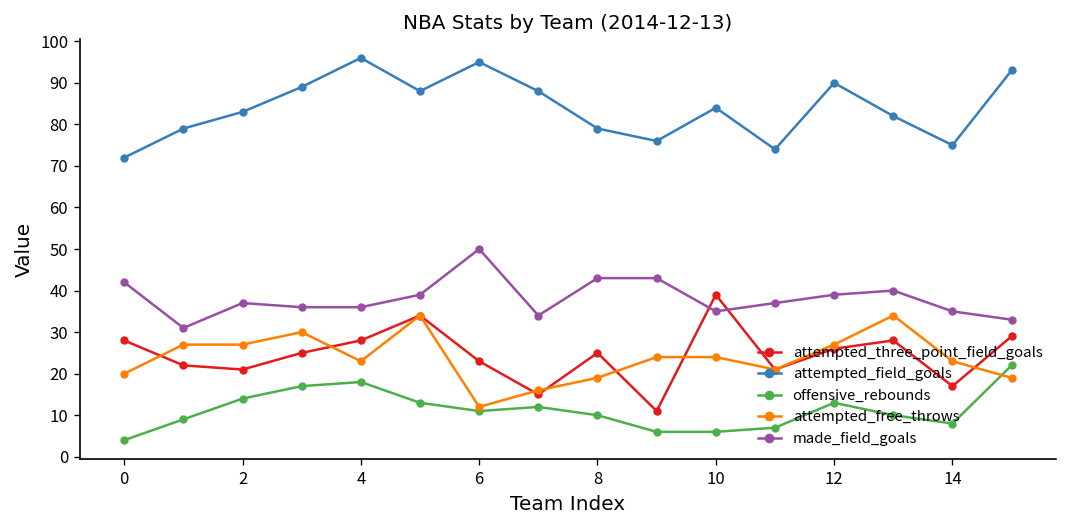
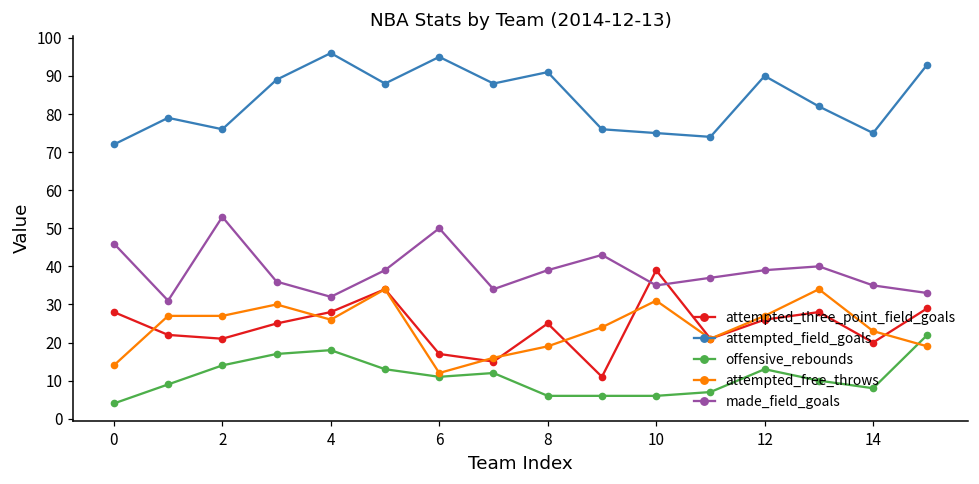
attempted_free_throws, 0: 20 -> 14
made_field_goals, 0: 42 -> 46
attempted_field_goals, 2: 83 -> 76
made_field_goals, 2: 37 -> 53
attempted_free_throws, 4: 23 -> 26
made_field_goals, 4: 36 -> 32
attempted_three_point_field_goals, 6: 23 -> 17
attempted_field_goals, 8: 79 -> 91
offensive_rebounds, 8: 10 -> 6
made_field_goals, 8: 43 -> 39
attempted_field_goals, 10: 84 -> 75
attempted_free_throws, 10: 24 -> 31
attempted_three_point_field_goals, 14: 17 -> 20
